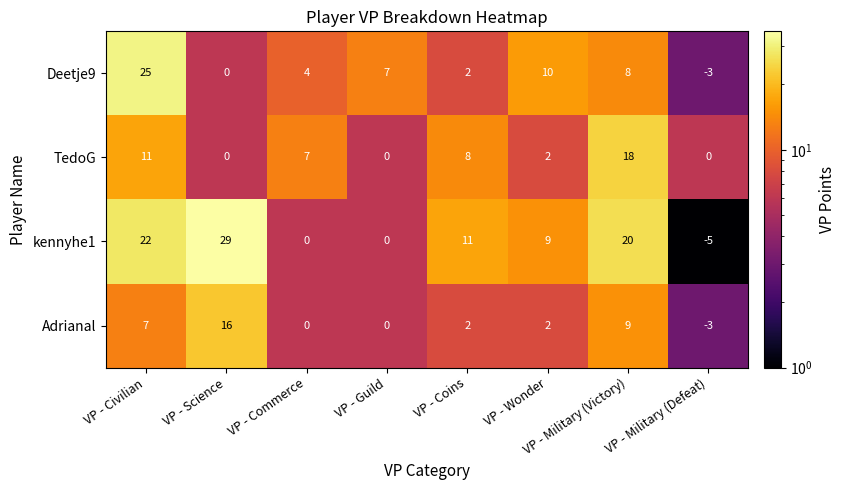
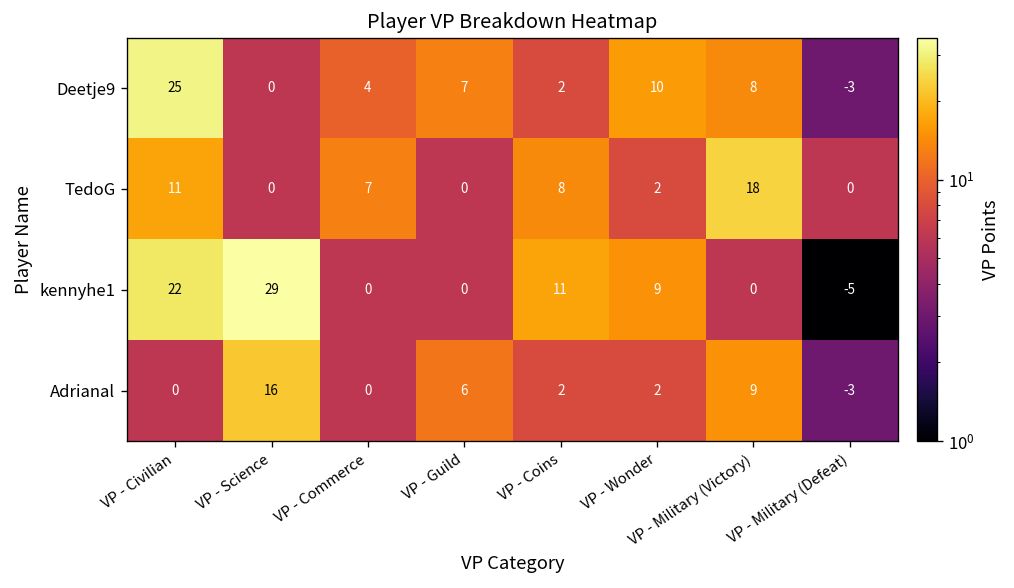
kennyhe1, VP - Military (Victory): 20 -> 0
Adrianal, VP - Civilian: 7 -> 0
Adrianal, VP - Guild: 0 -> 6
